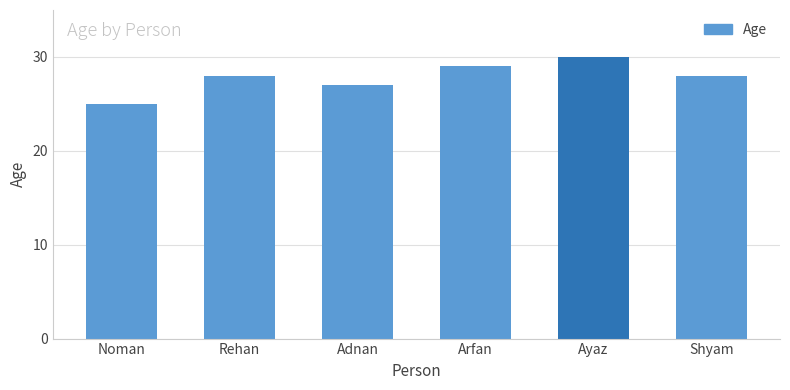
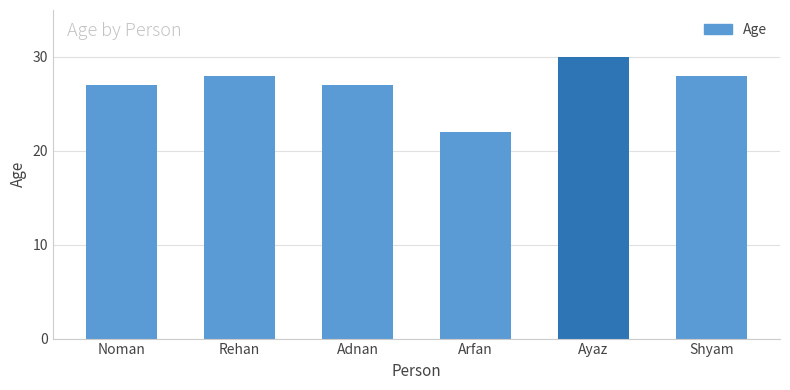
Noman: 25 -> 27
Arfan: 29 -> 22
